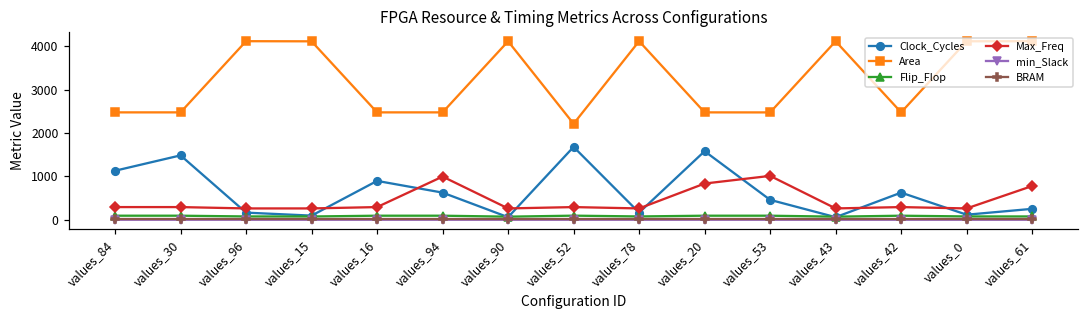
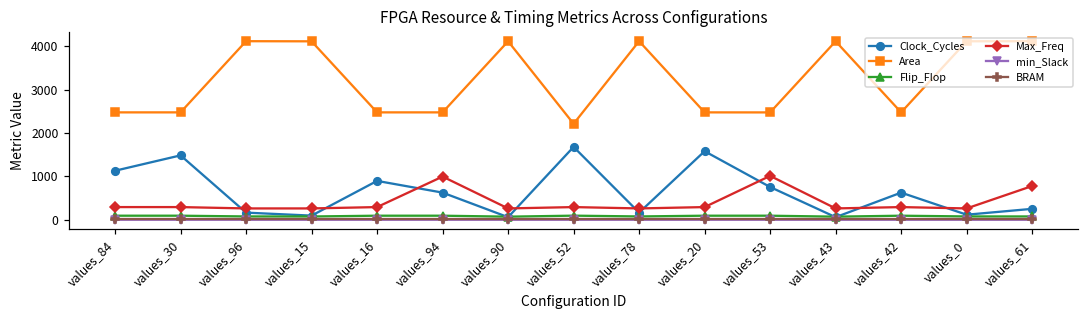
Max_Freq, values_20: 800 -> 300
Clock_Cycles, values_53: 500 -> 800
